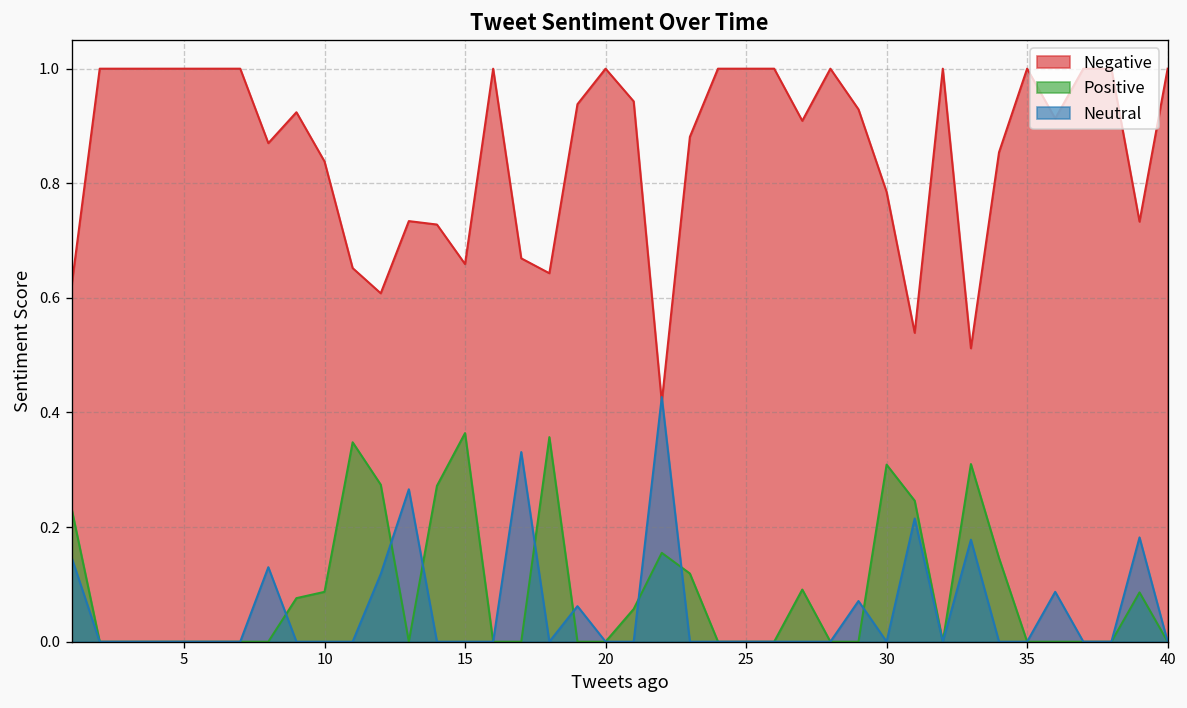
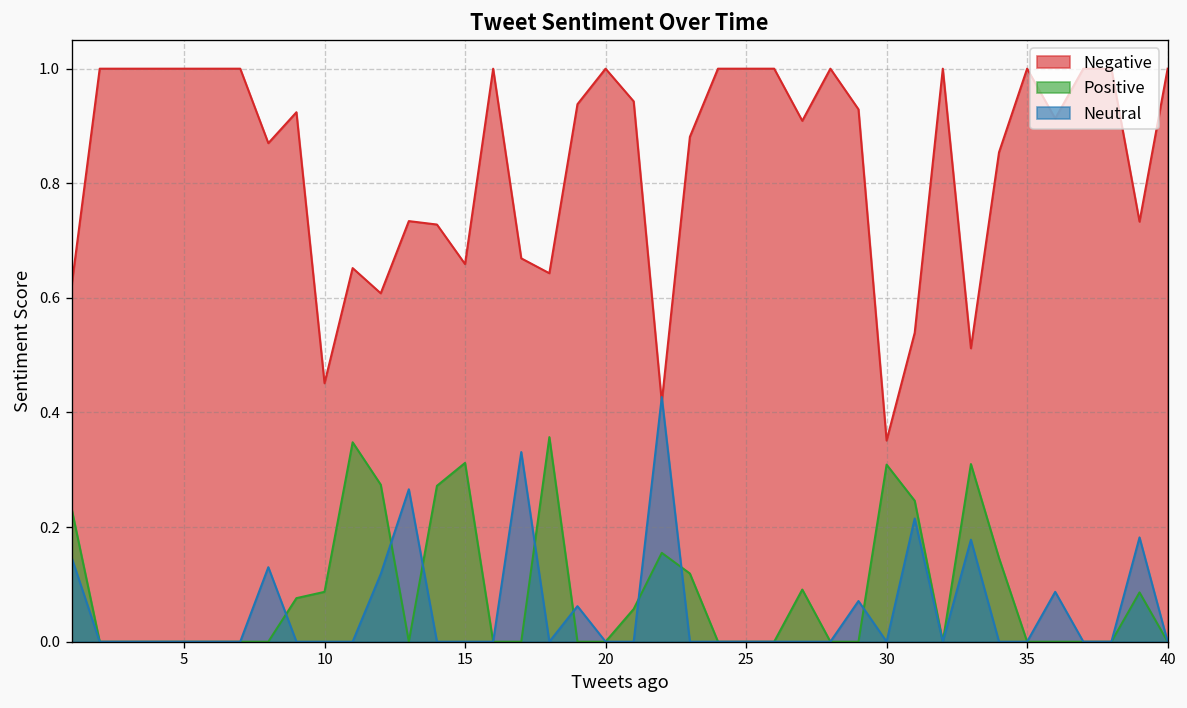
Negative, 10: 0.84 -> 0.45
Positive, 15: 0.36 -> 0.31
Negative, 30: 0.79 -> 0.35
